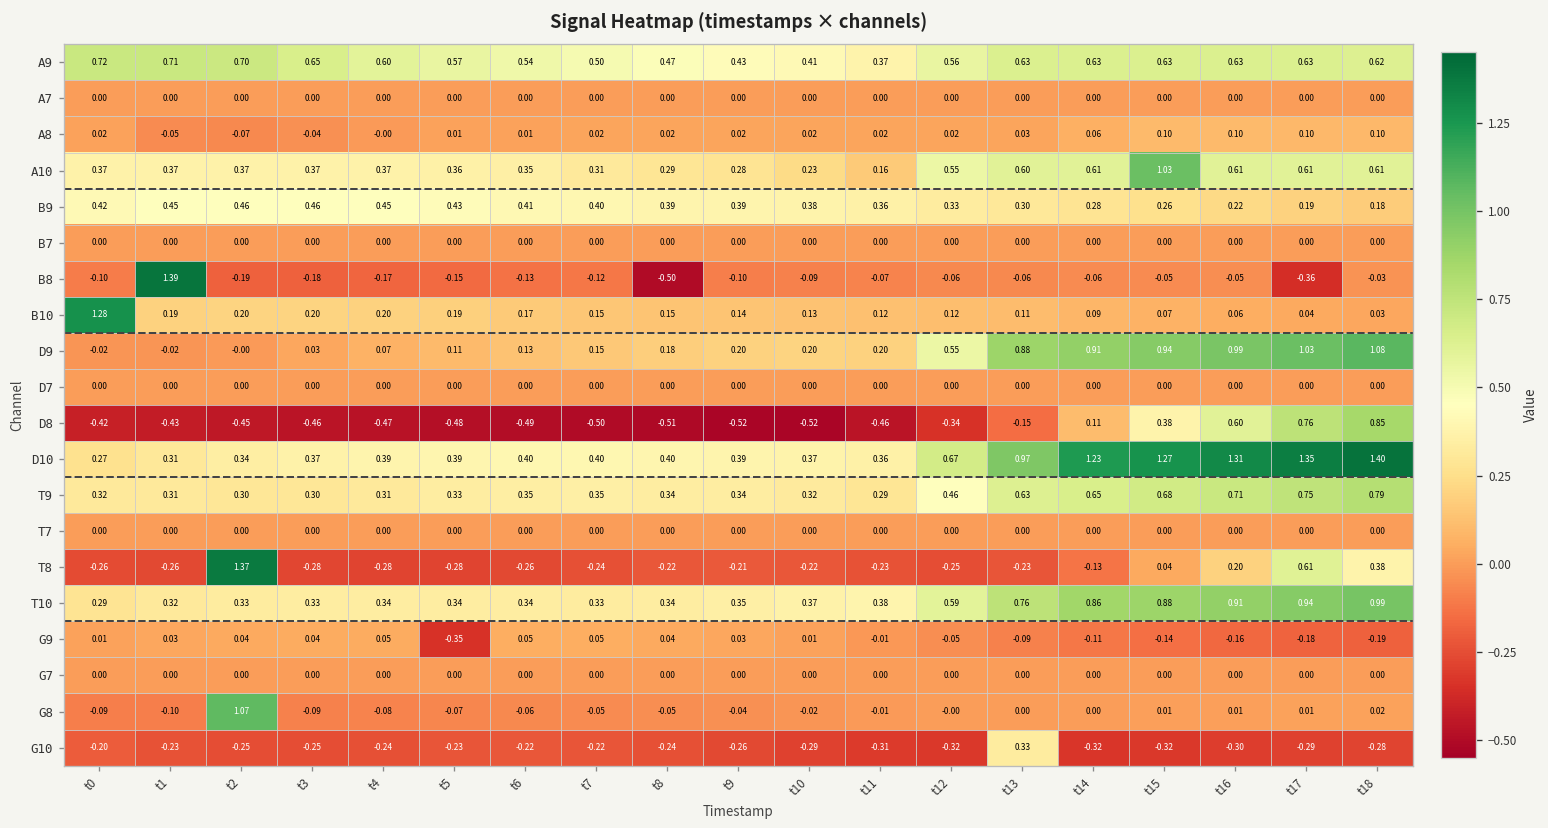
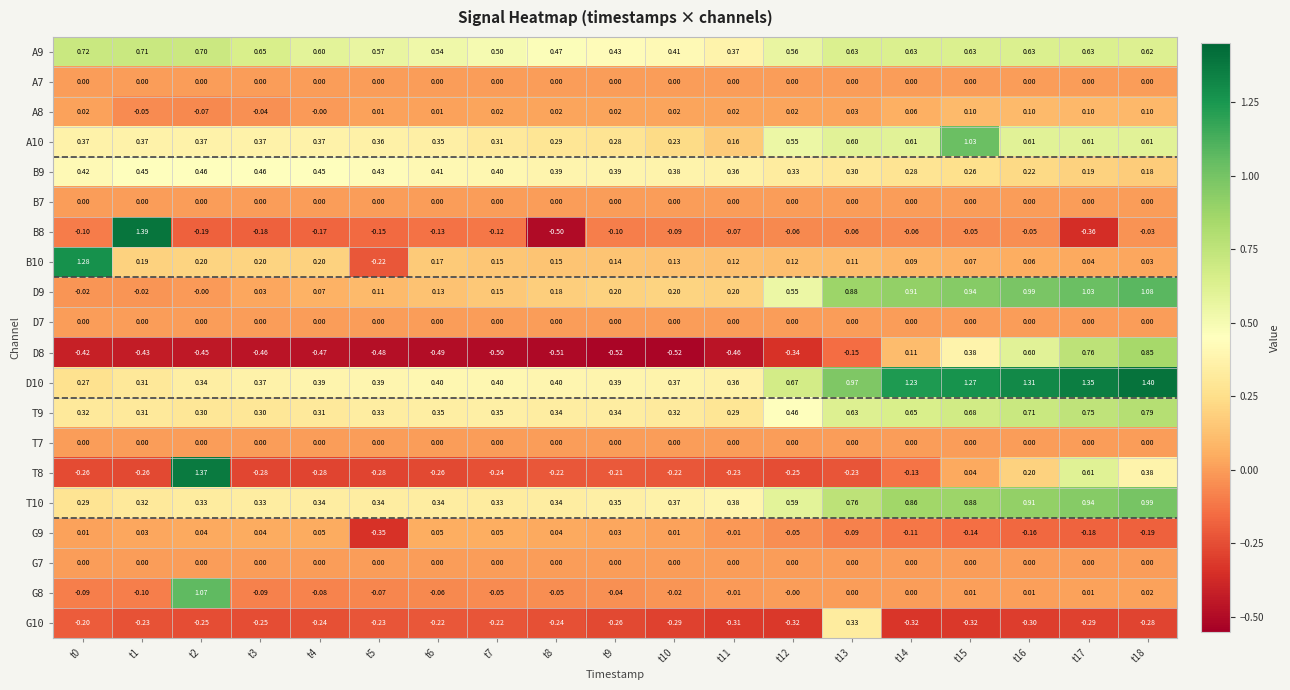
B10, t5: 0.19 -> -0.22
